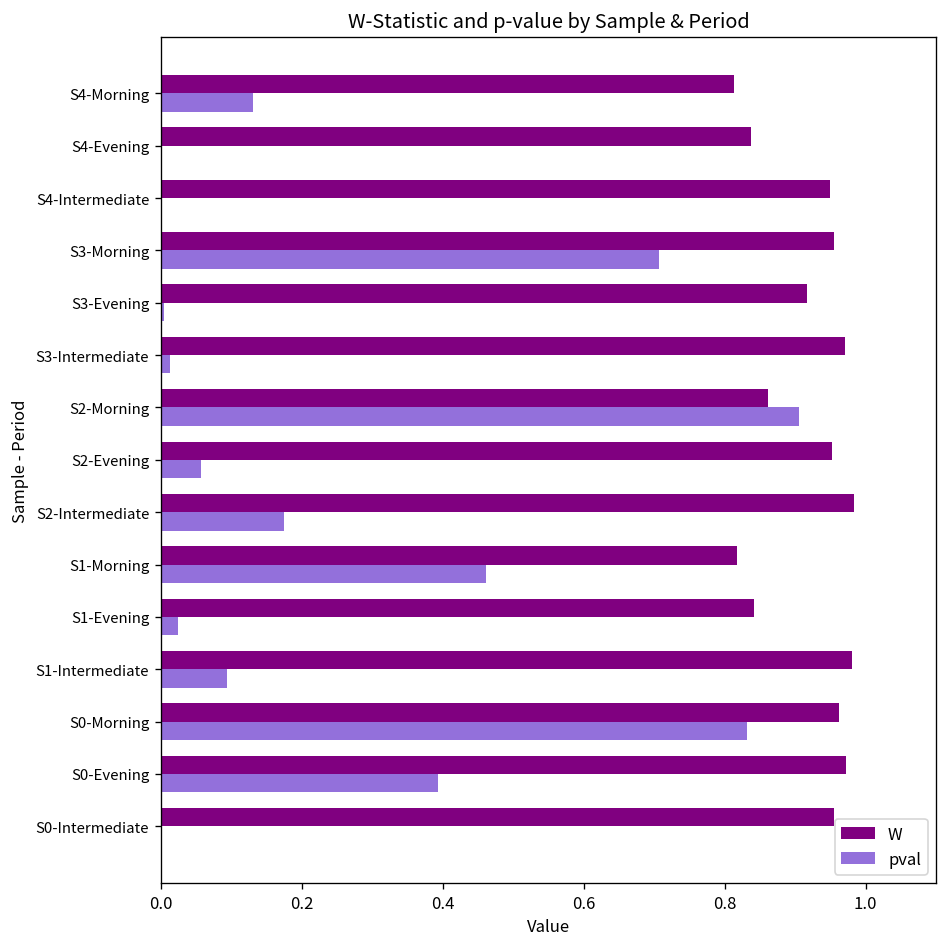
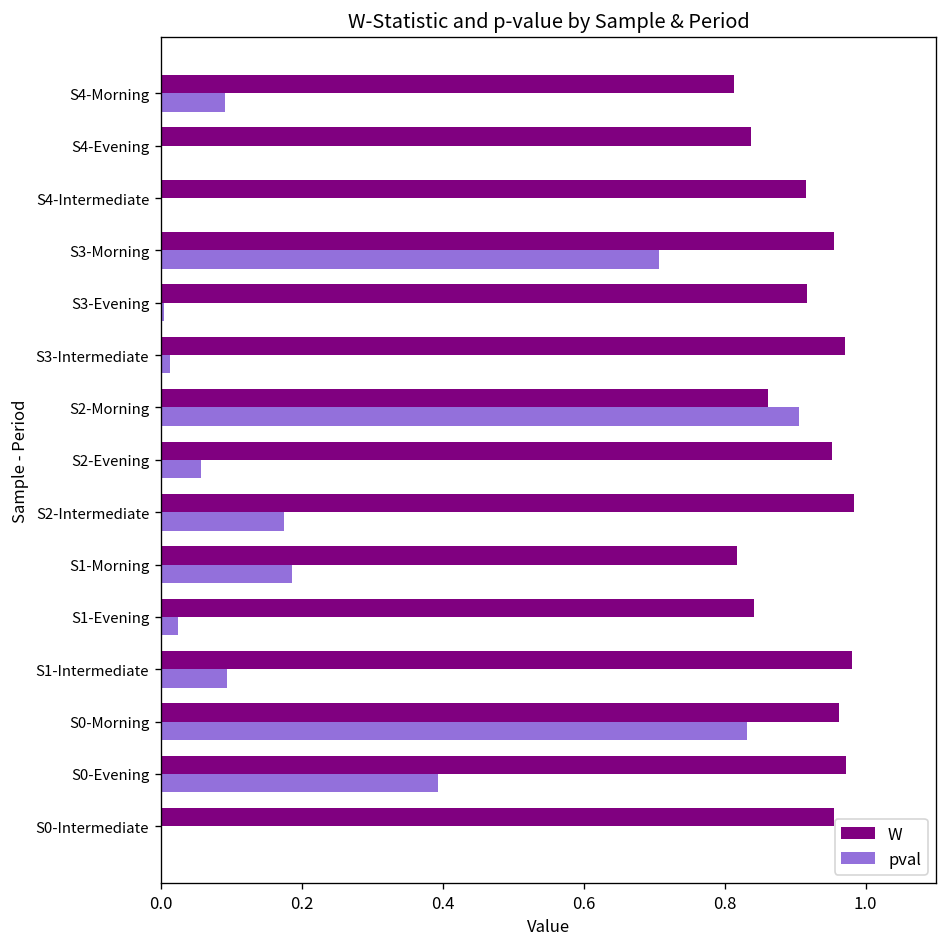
pval, S4-Morning: 0.13 -> 0.09
W, S4-Intermediate: 0.95 -> 0.92
pval, S1-Morning: 0.46 -> 0.19
